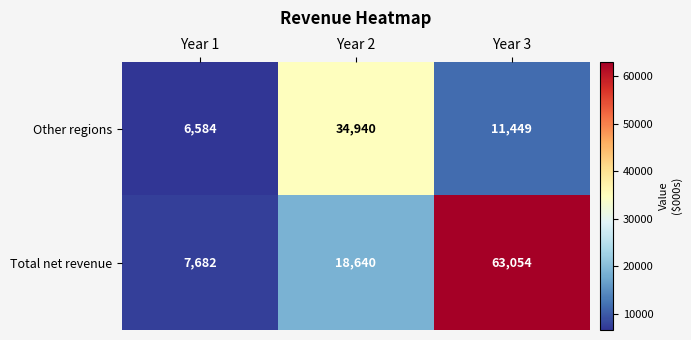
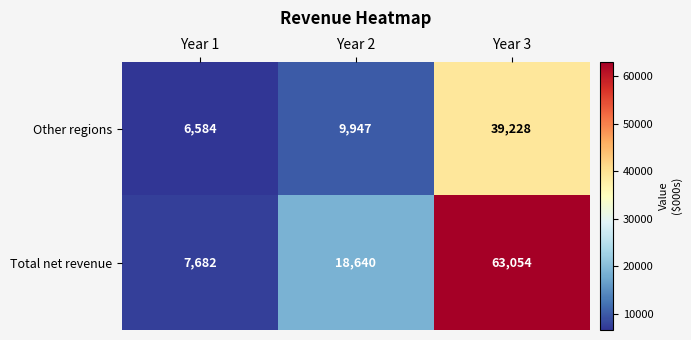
Other regions, Year 2: 34,940 -> 9,947
Other regions, Year 3: 11,449 -> 39,228
